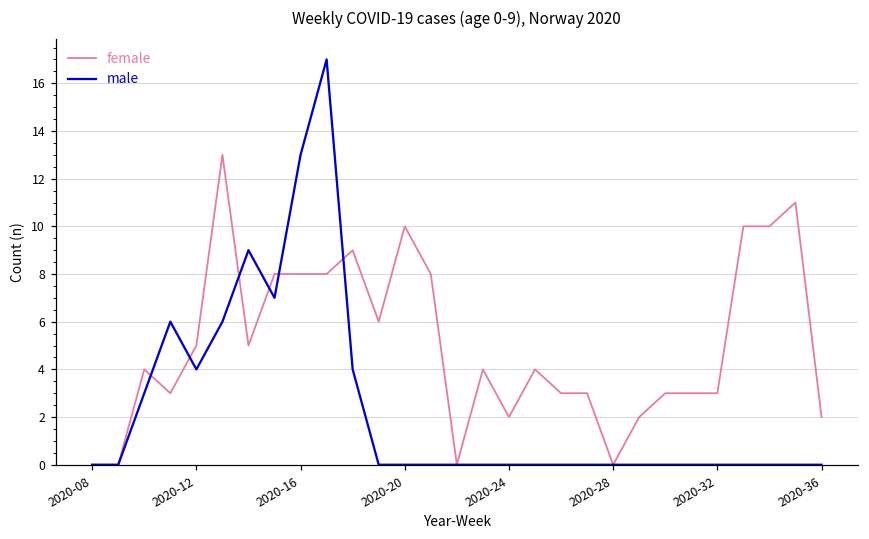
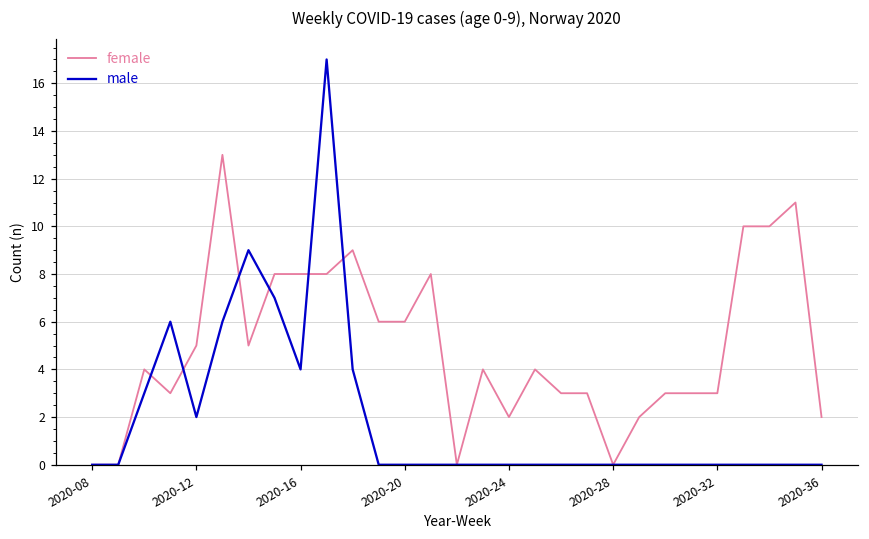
male, 2020-12: 4 -> 2
male, 2020-16: 13 -> 4
female, 2020-20: 10 -> 6
